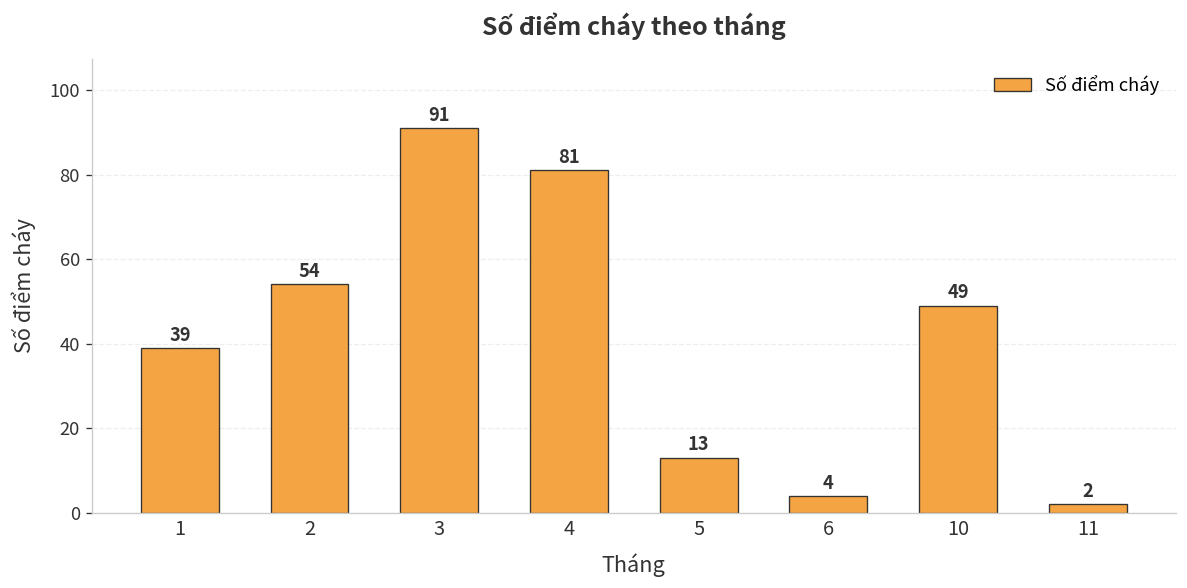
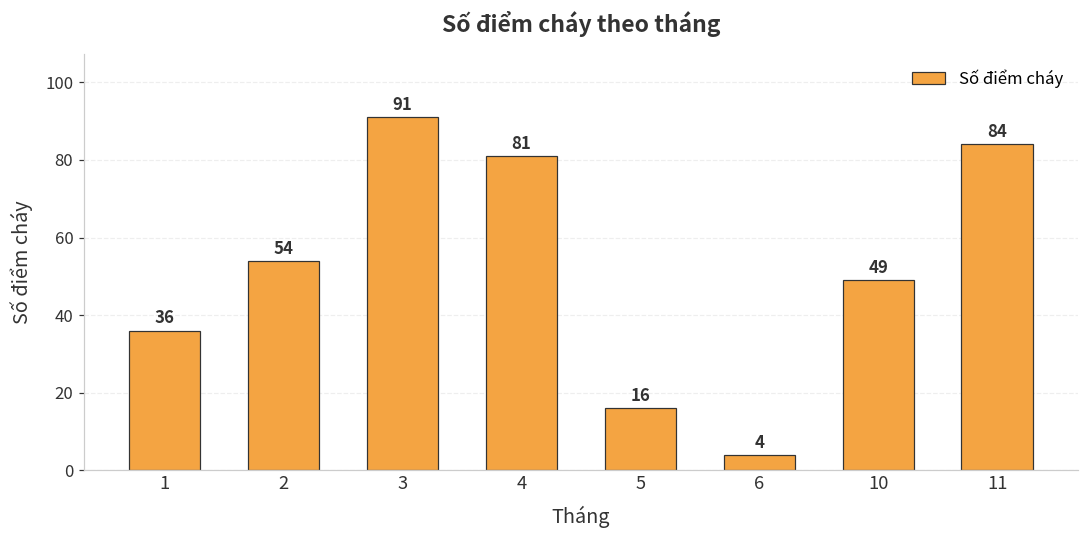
1: 39 -> 36
5: 13 -> 16
11: 2 -> 84
